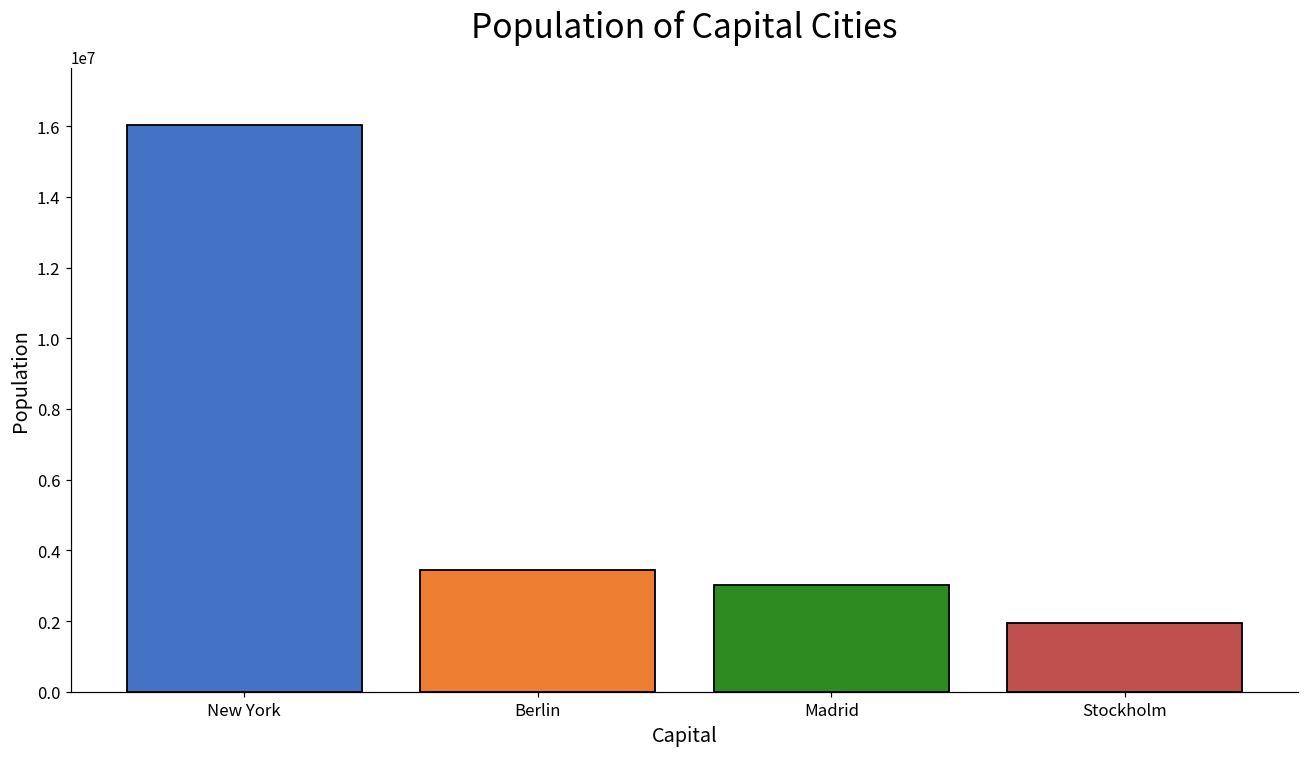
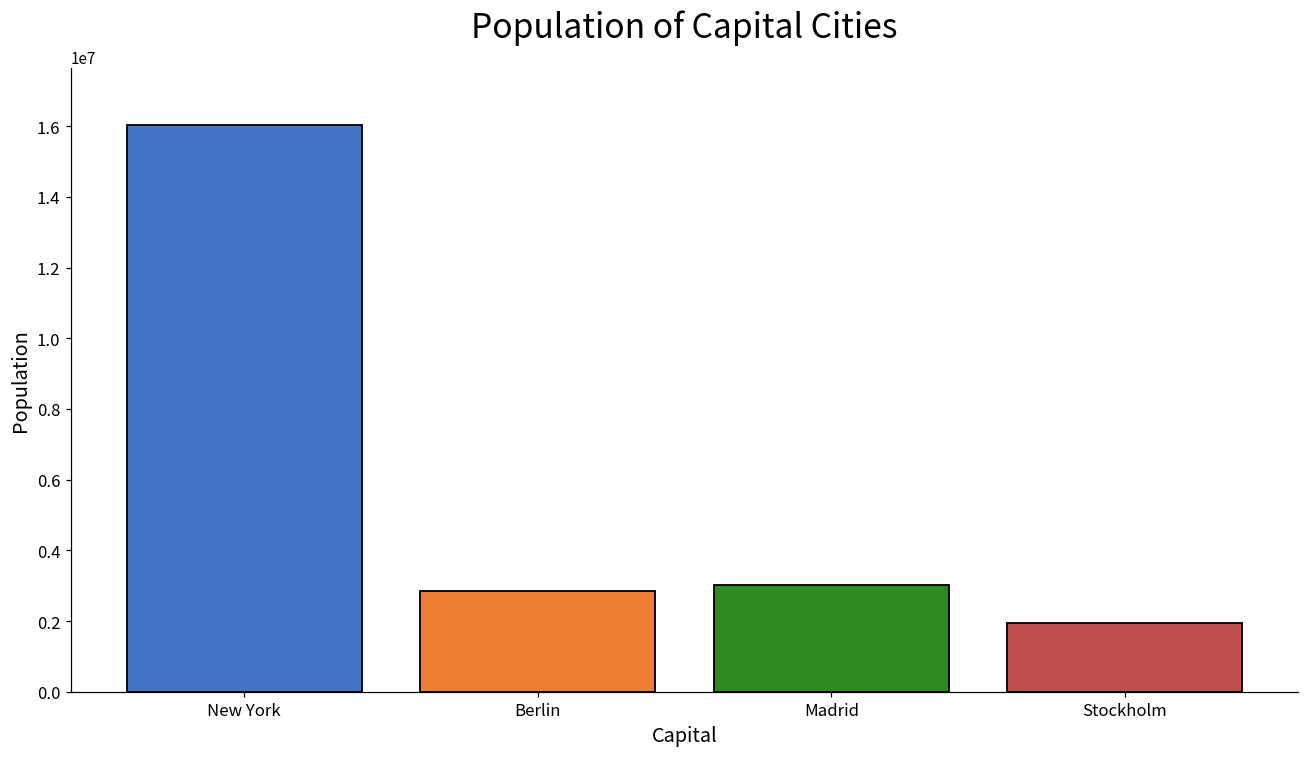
Berlin: 3400000 -> 2800000
